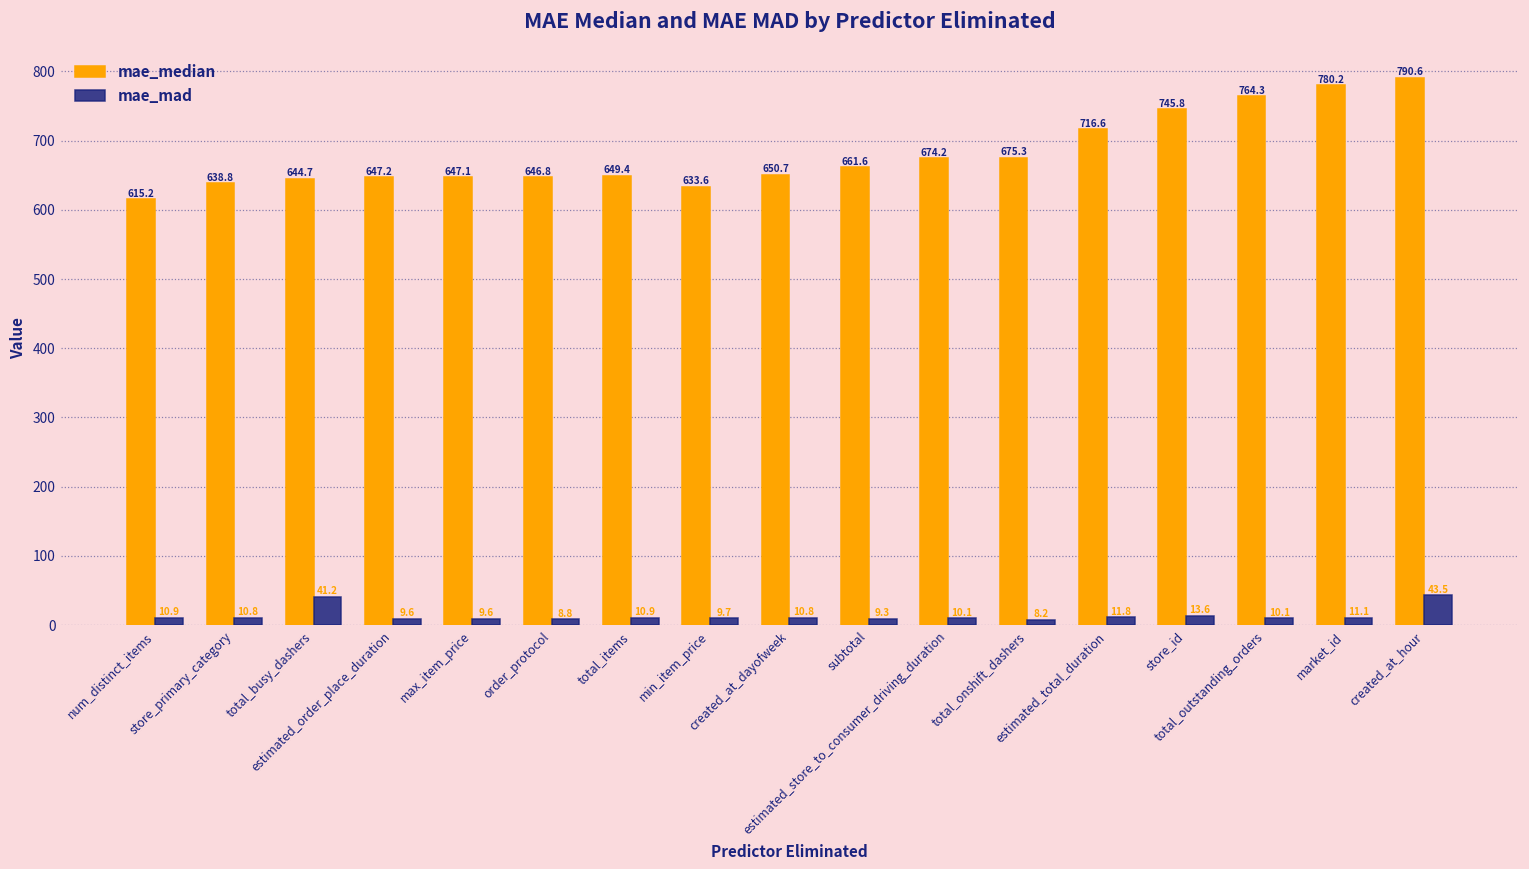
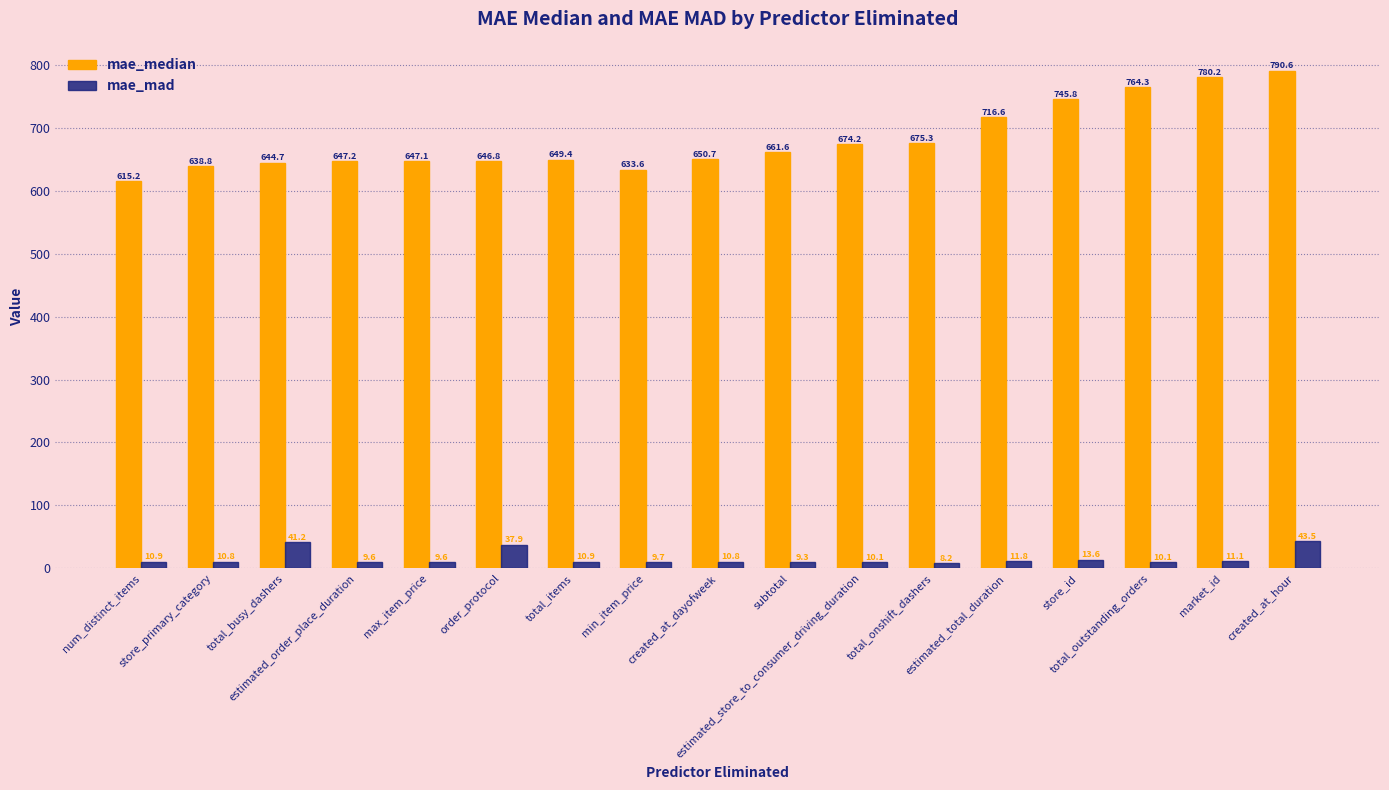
mae_mad, order_protocol: 8.8 -> 37.9
